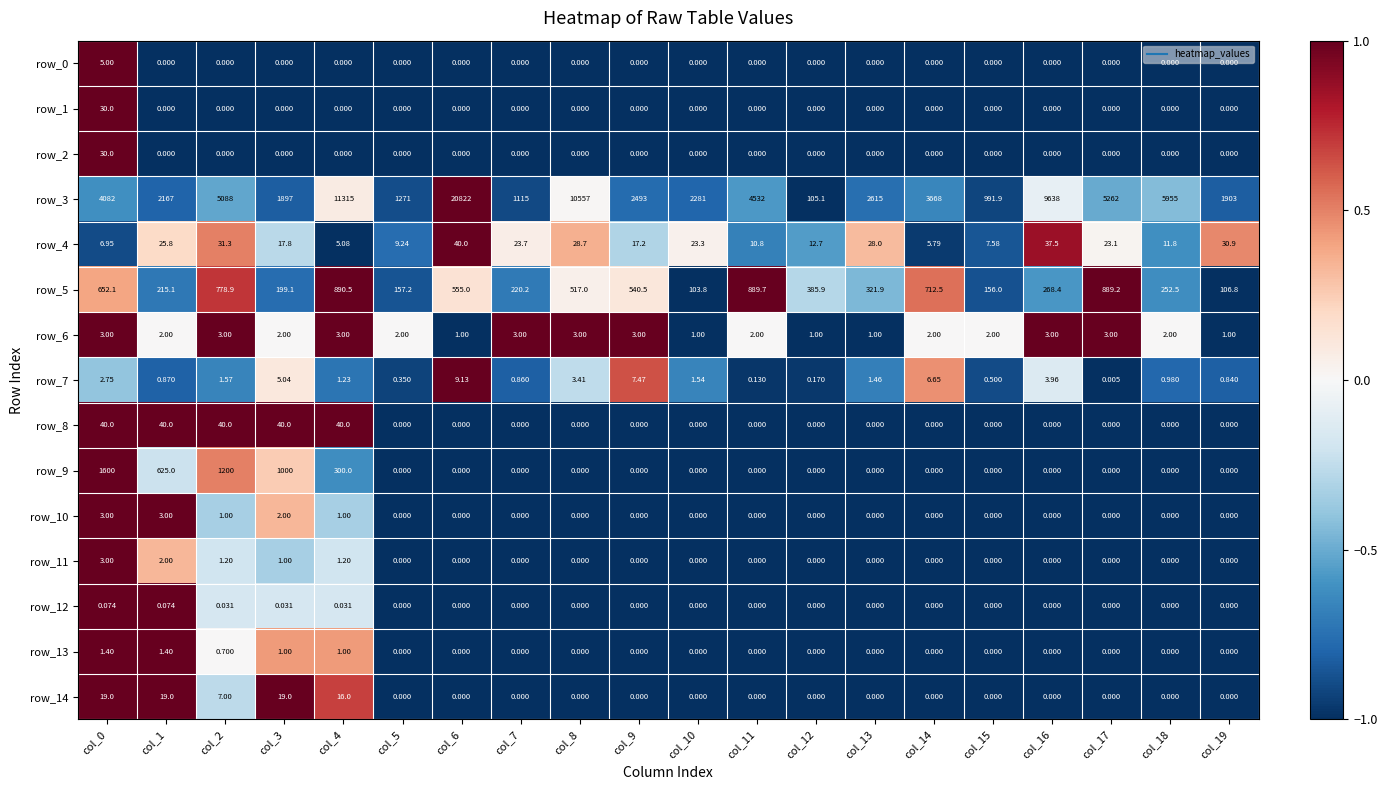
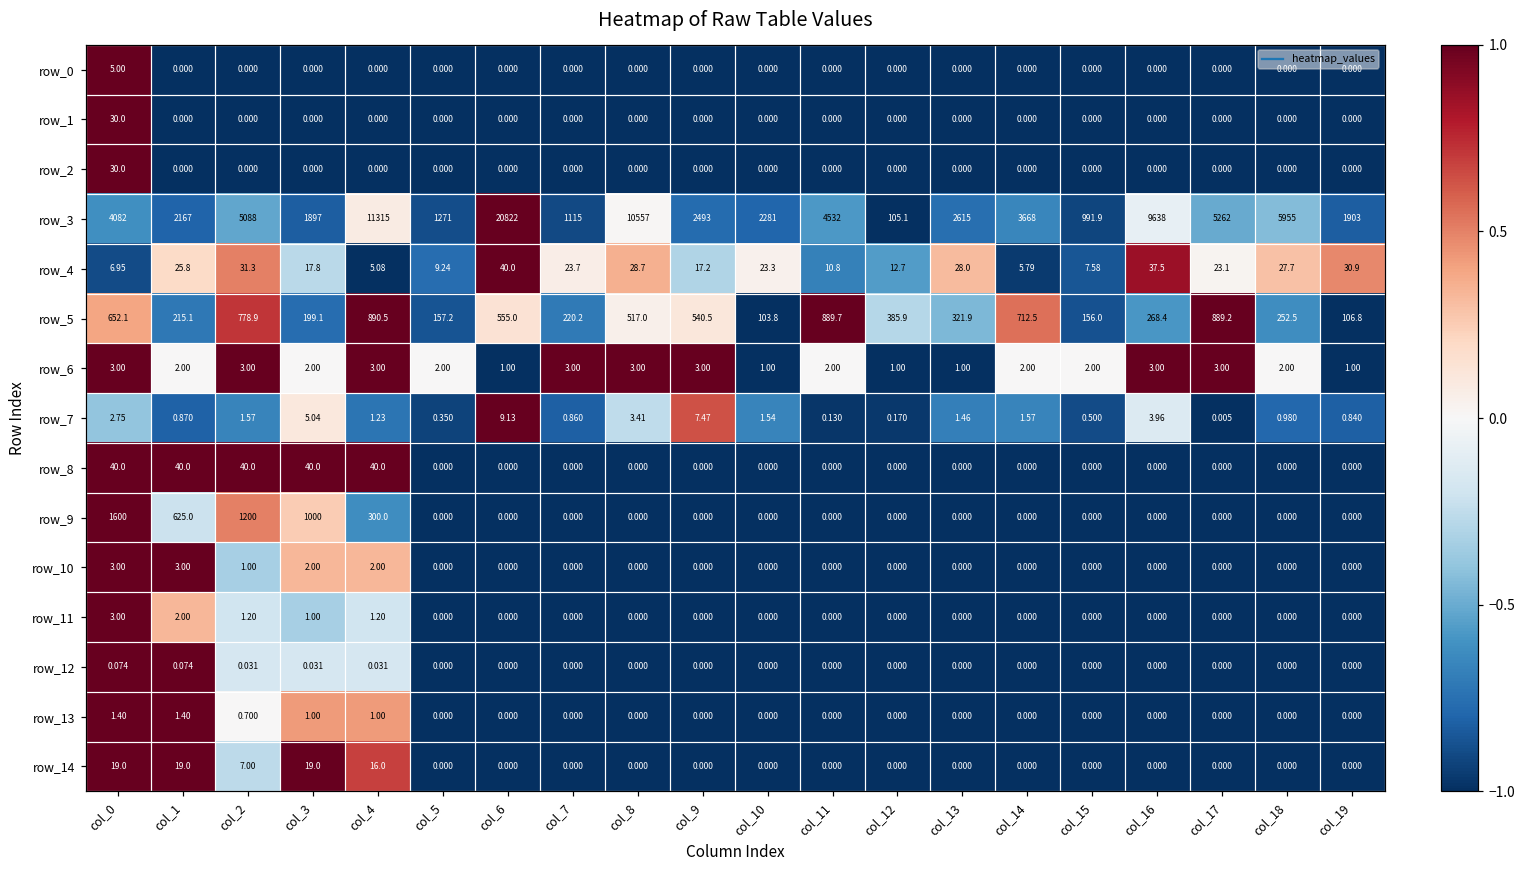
row_4, col_18: 11.8 -> 27.7
row_7, col_14: 6.65 -> 1.57
row_10, col_4: 1.00 -> 2.00
